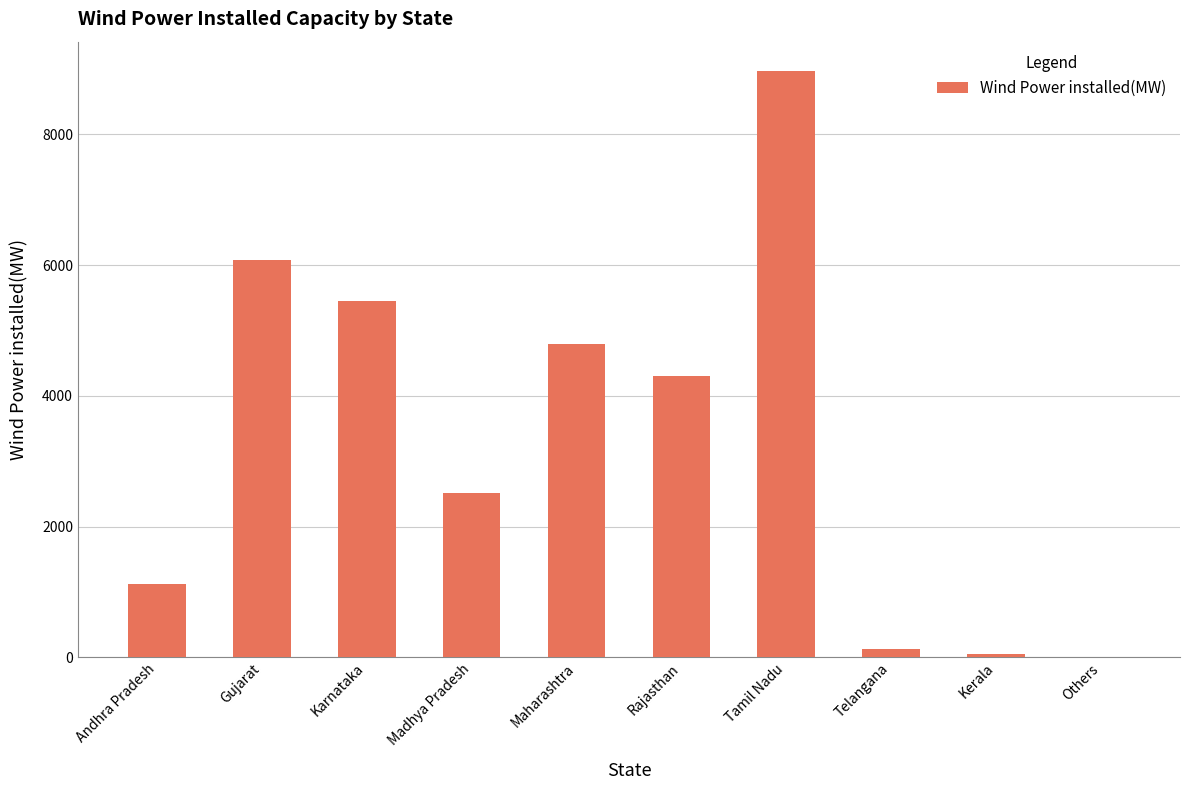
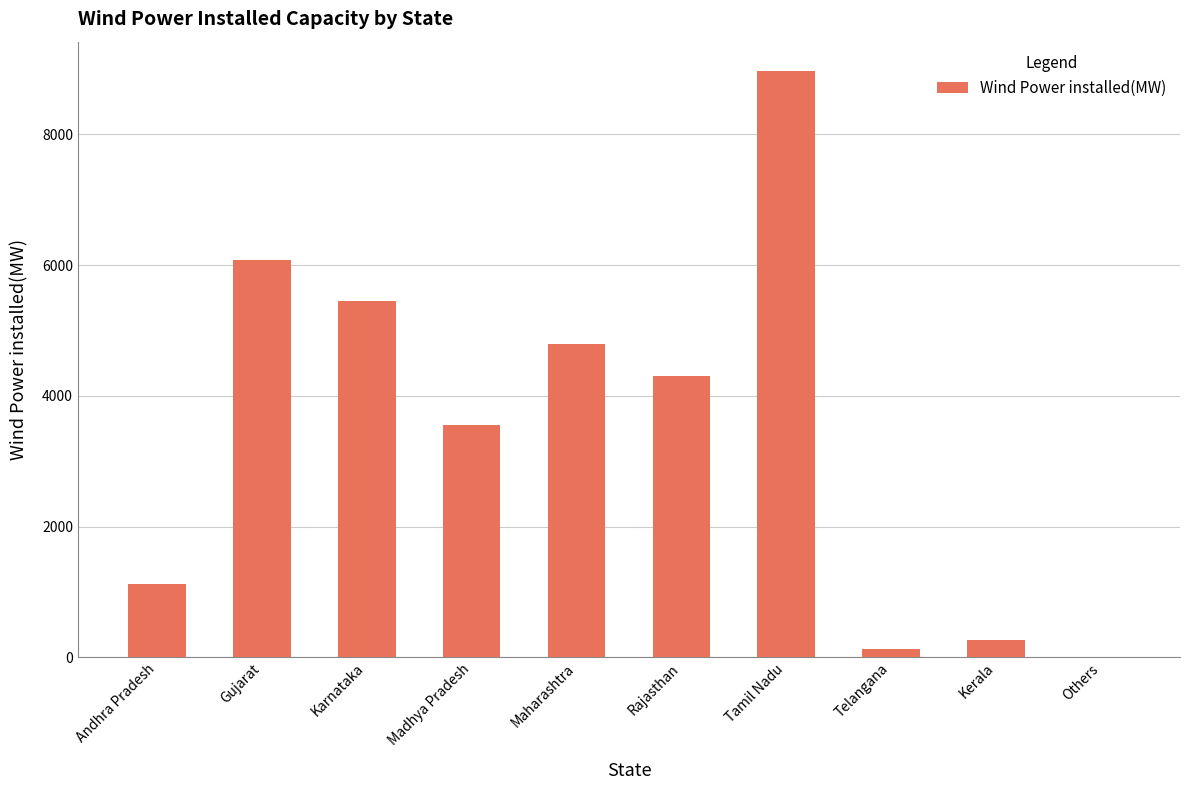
Madhya Pradesh: 2500 -> 3600
Kerala: 100 -> 300
